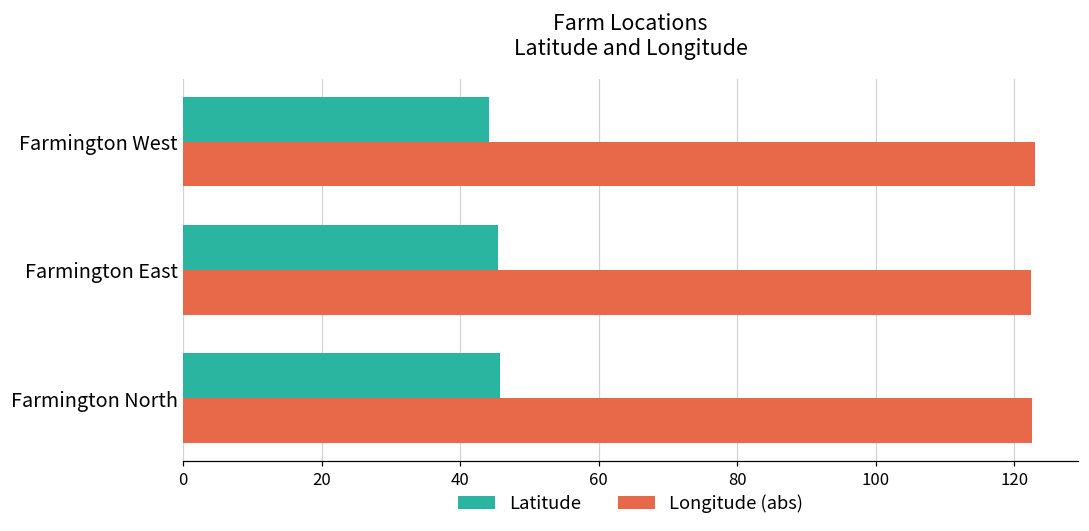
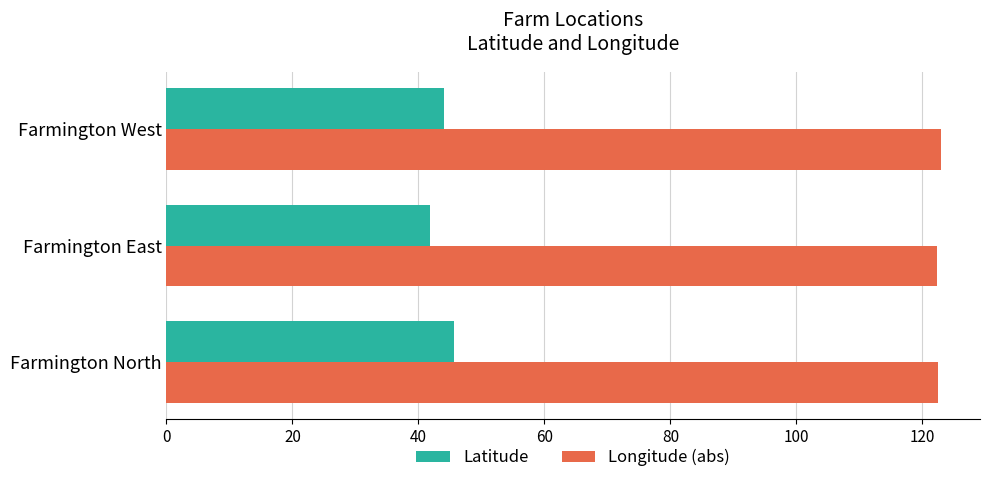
Latitude, Farmington East: 45 -> 42
